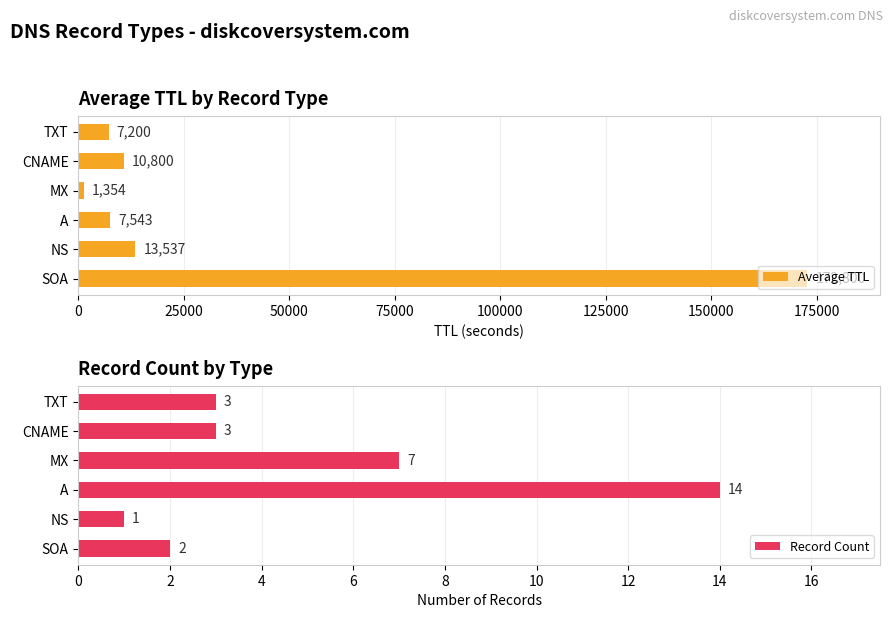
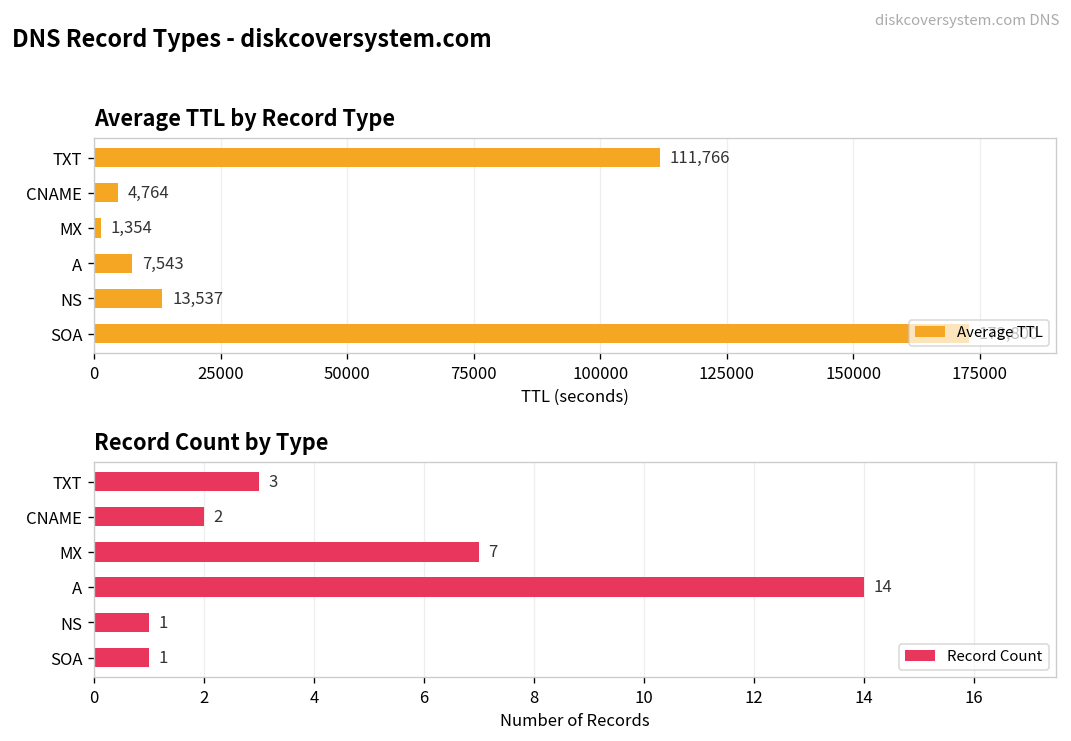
Average TTL by Record Type, TXT: 7,200 -> 111,766
Average TTL by Record Type, CNAME: 10,800 -> 4,764
Record Count by Type, CNAME: 3 -> 2
Record Count by Type, SOA: 2 -> 1
